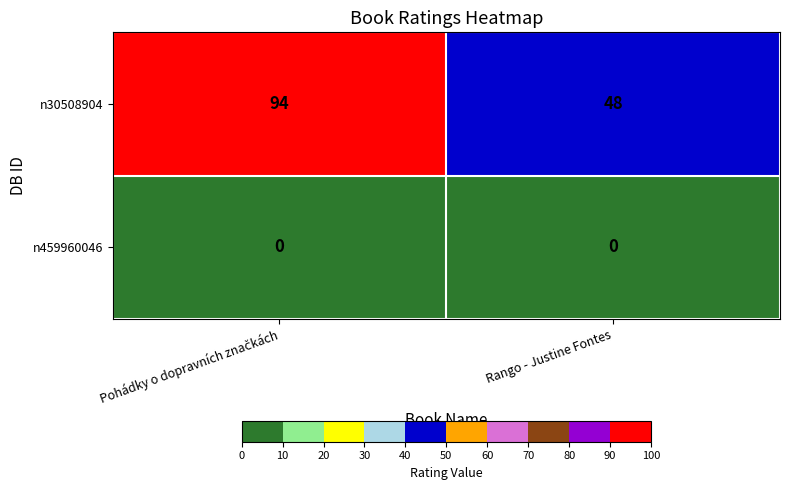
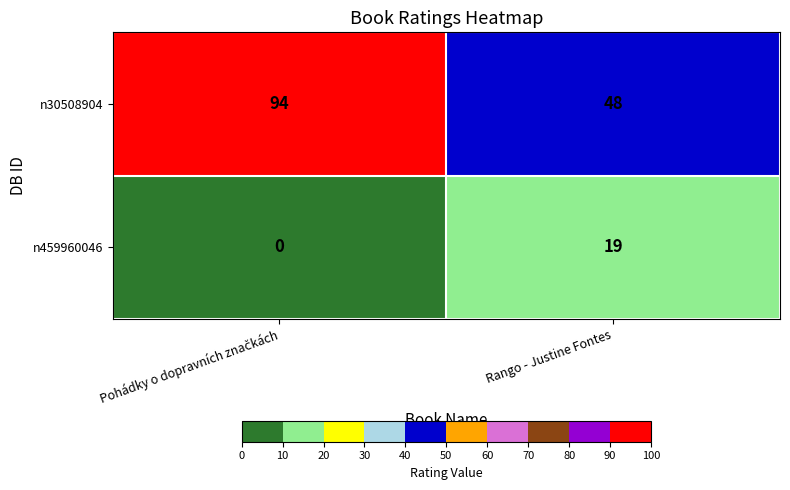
n459960046, Rango - Justine Fontes: 0 -> 19
